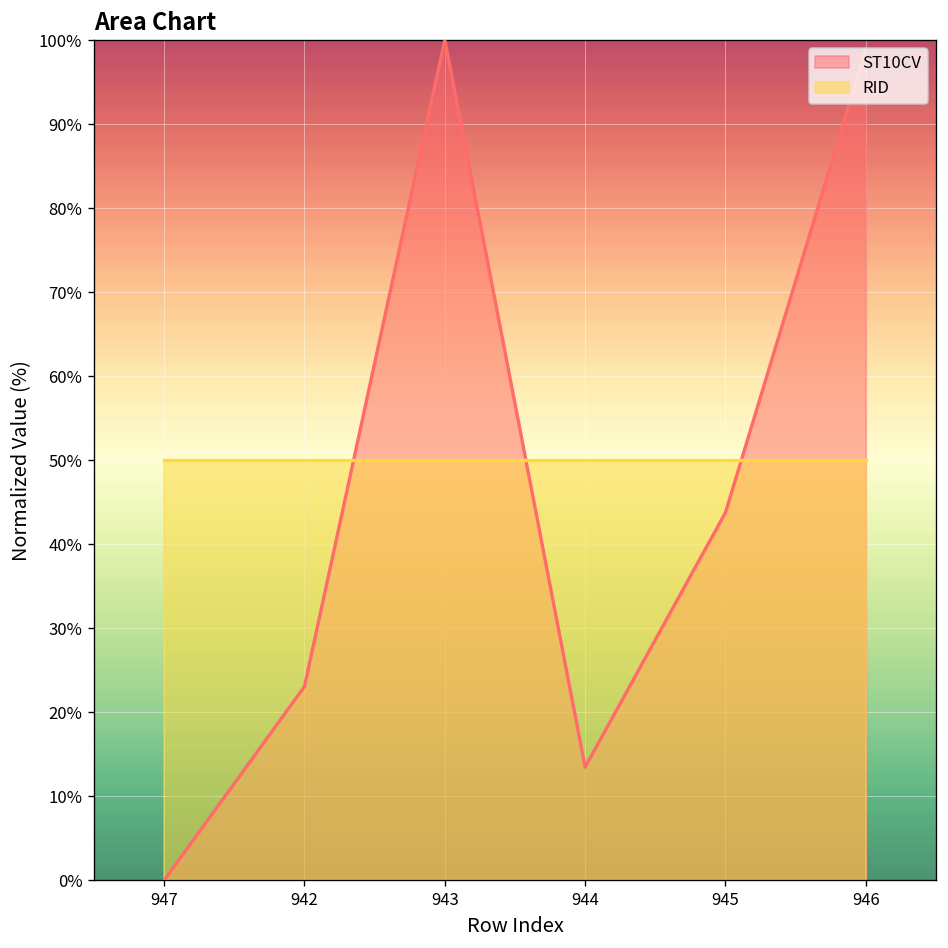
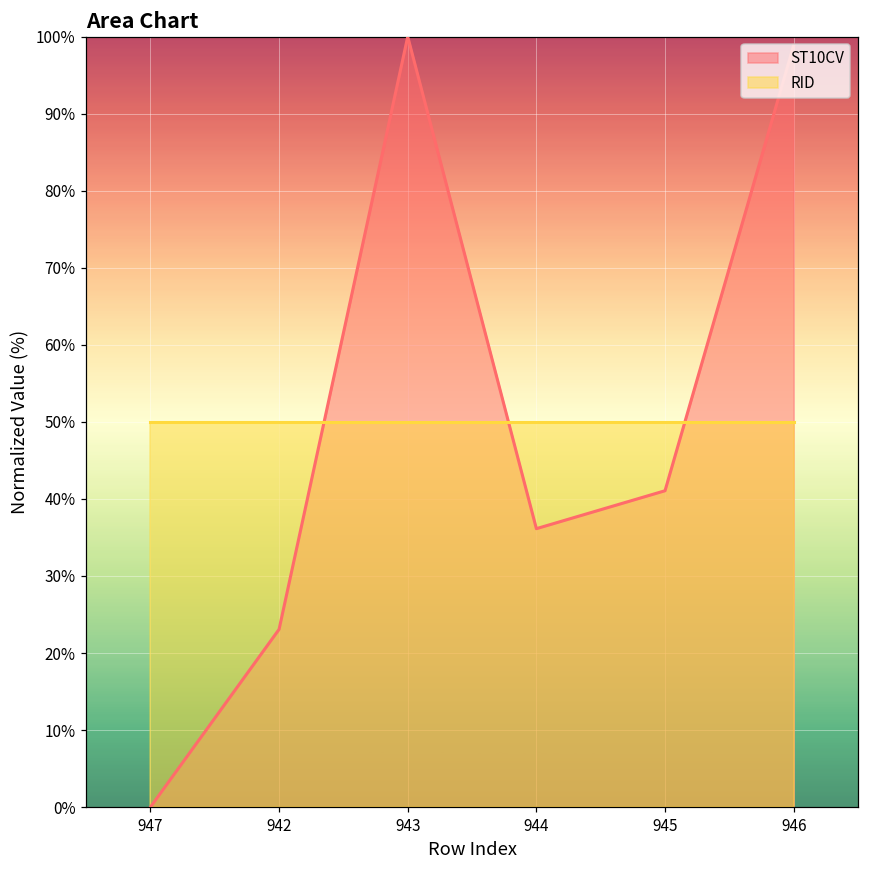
ST10CV, 944: 13% -> 36%
ST10CV, 945: 44% -> 41%
